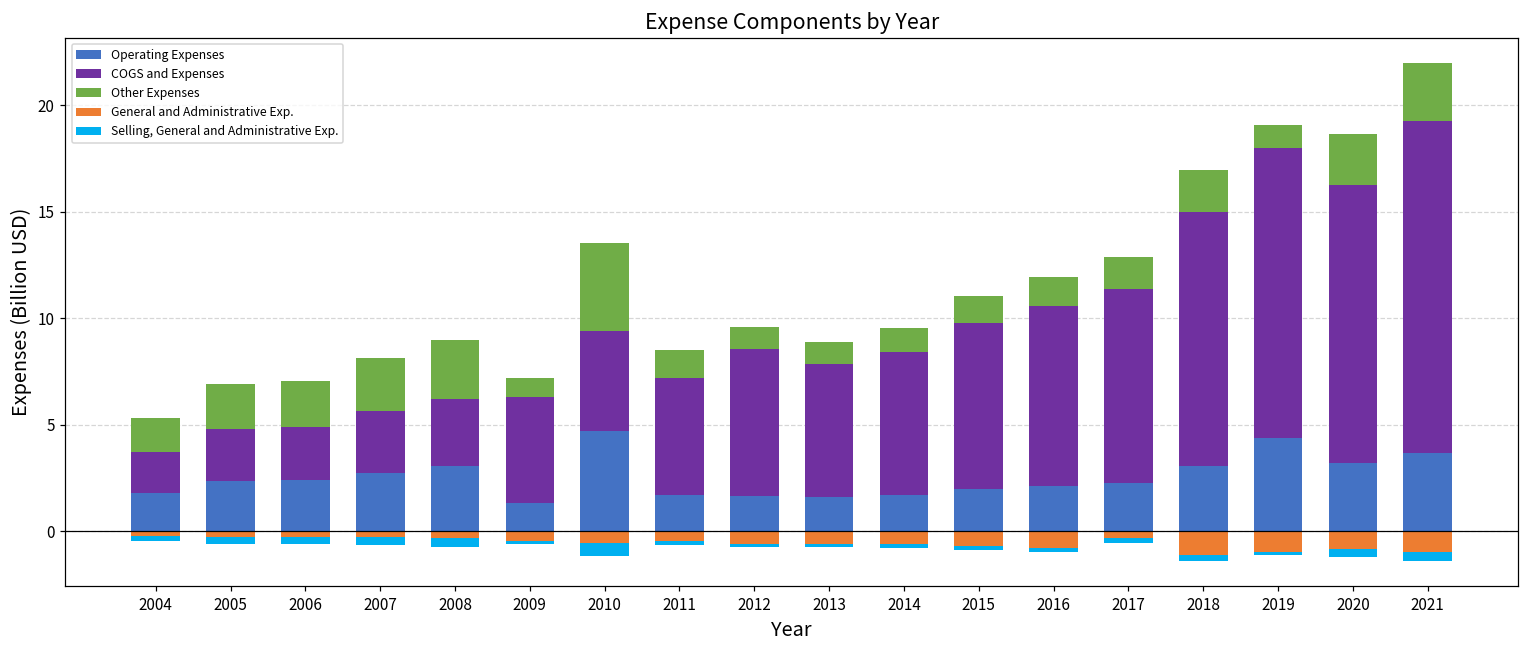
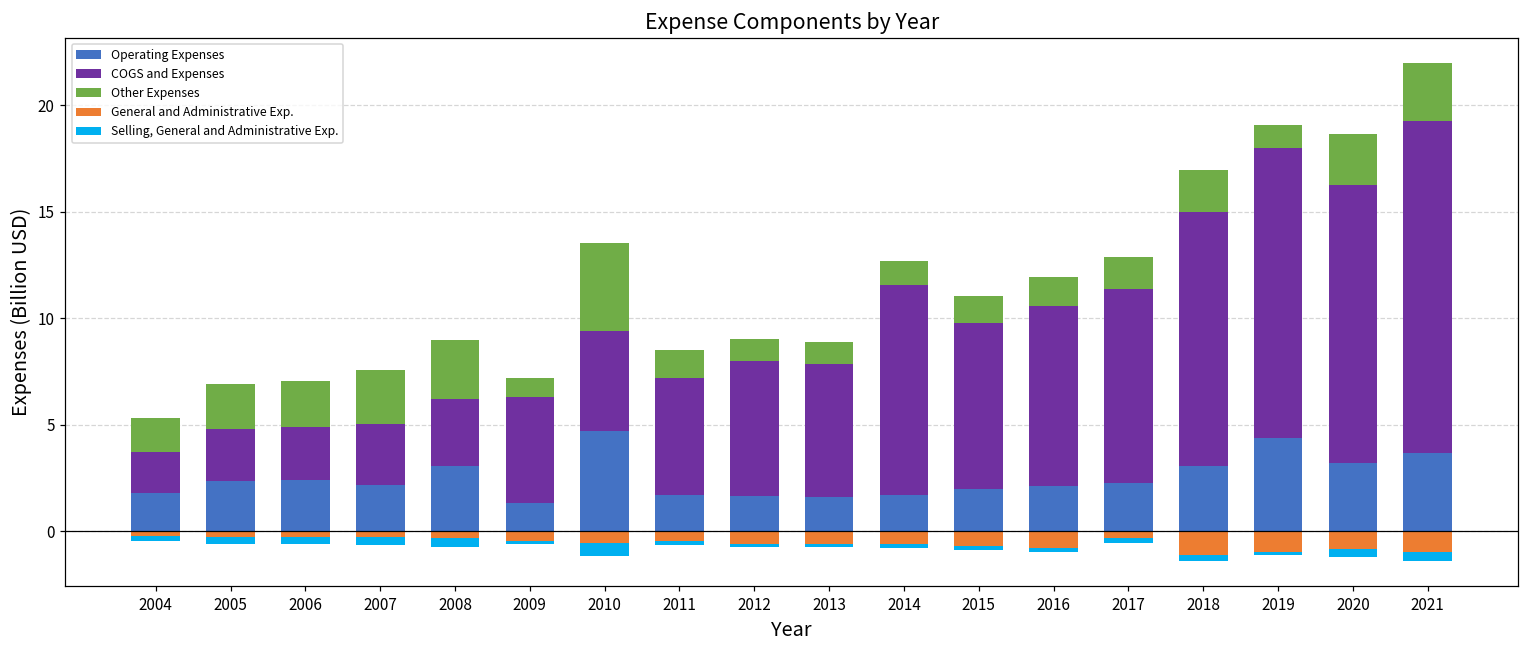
Operating Expenses, 2007: 2.8 -> 2.2
COGS and Expenses, 2012: 6.9 -> 6.4
COGS and Expenses, 2014: 6.7 -> 9.8
